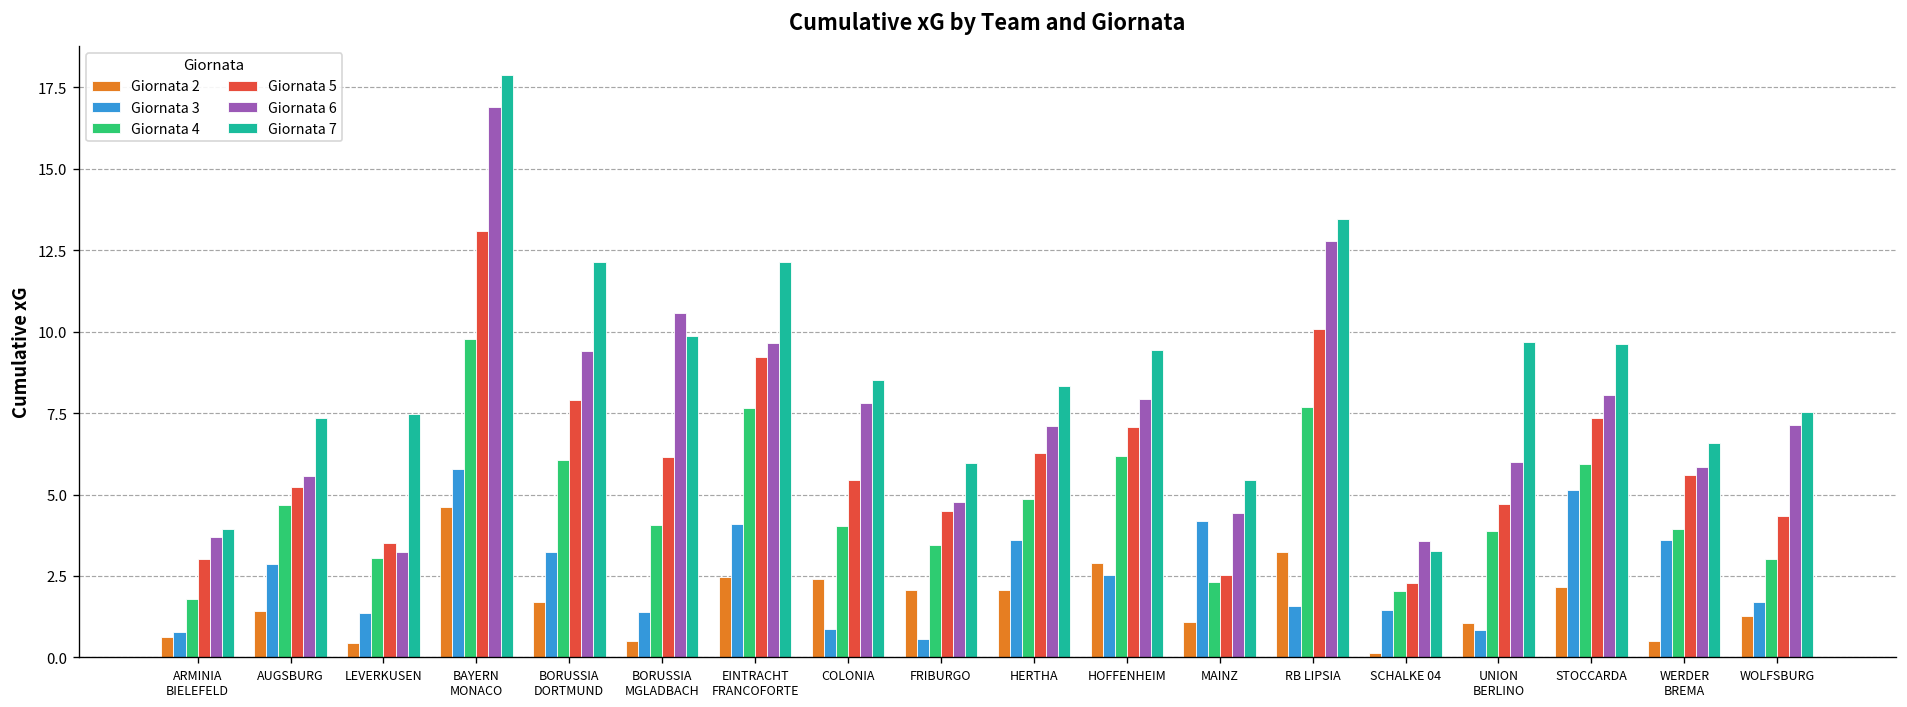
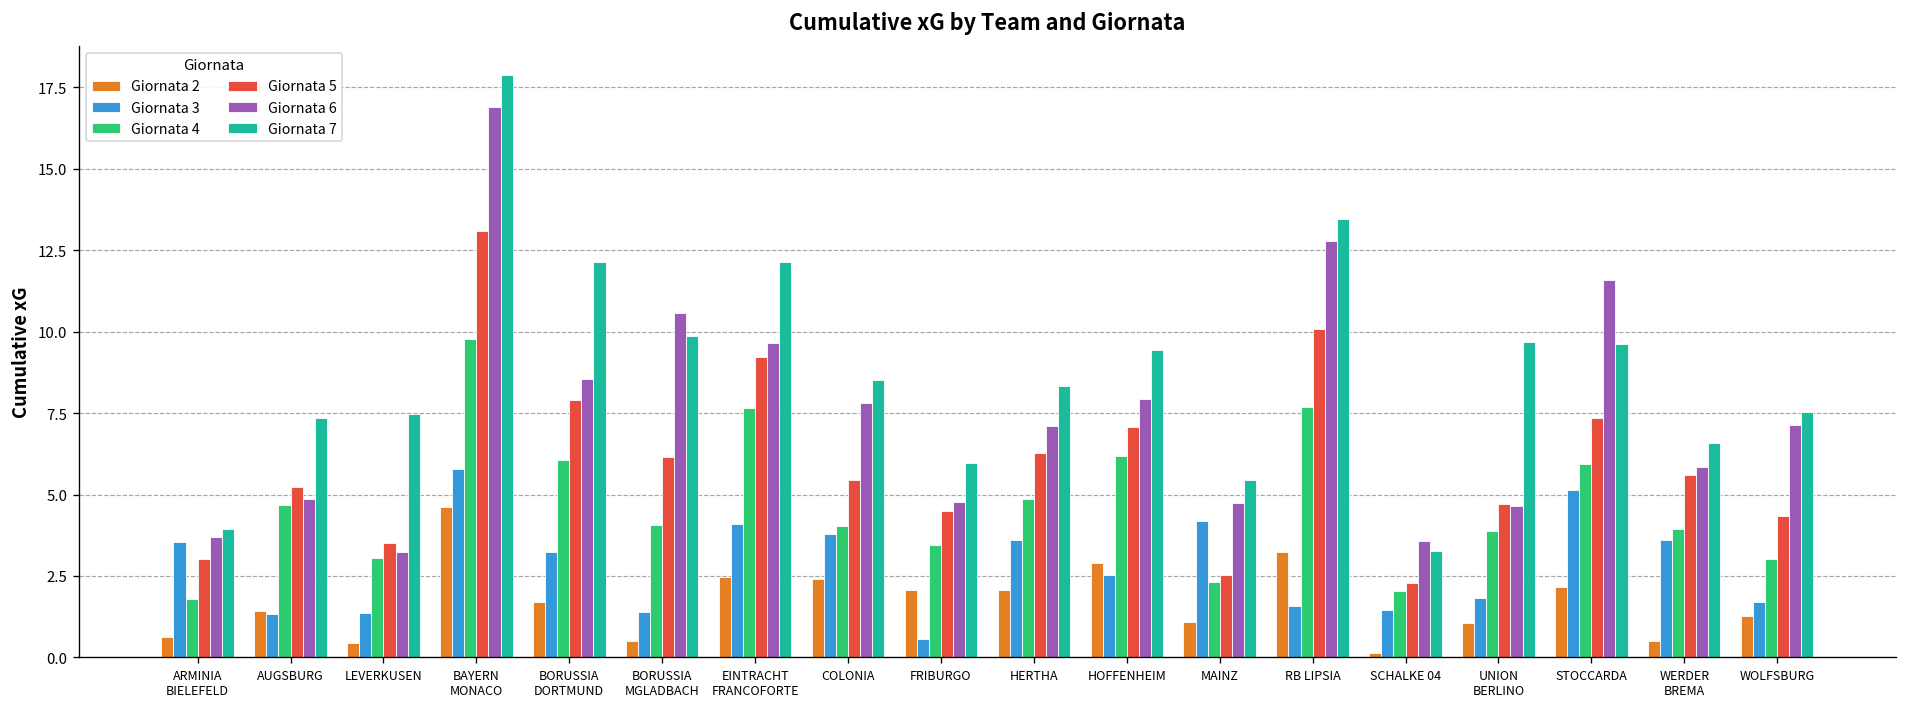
Giornata 3, ARMINIA BIELEFELD: 0.8 -> 3.6
Giornata 3, AUGSBURG: 2.9 -> 1.3
Giornata 6, AUGSBURG: 5.6 -> 4.8
Giornata 6, BORUSSIA DORTMUND: 9.4 -> 8.5
Giornata 3, COLONIA: 0.9 -> 3.8
Giornata 6, MAINZ: 4.4 -> 4.7
Giornata 3, UNION BERLINO: 0.8 -> 1.8
Giornata 6, UNION BERLINO: 6.0 -> 4.6
Giornata 6, STOCCARDA: 8.1 -> 11.6
